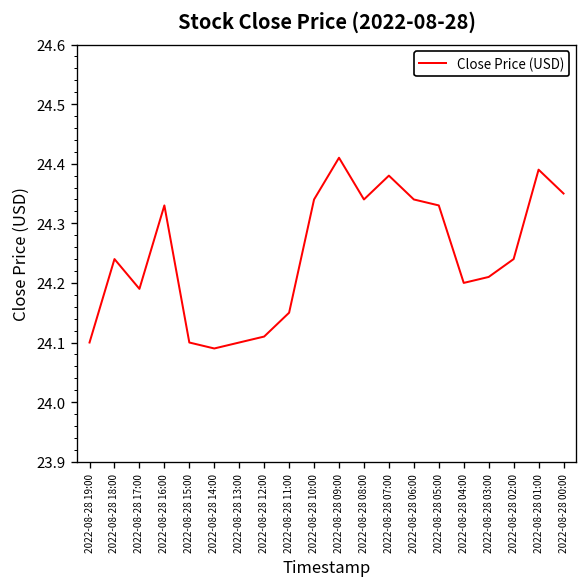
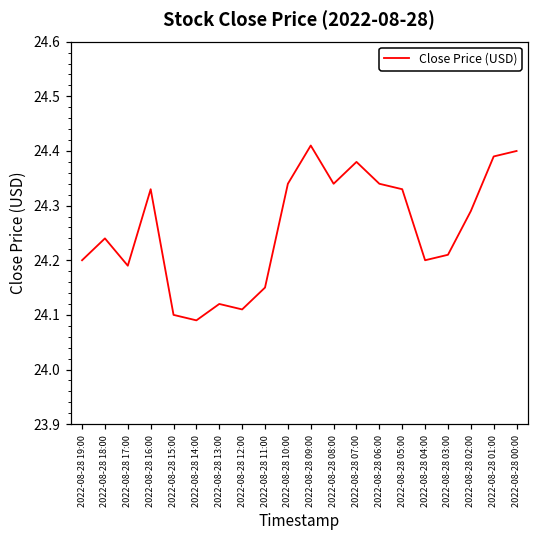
2022-08-28 19:00: 24.1 -> 24.2
2022-08-28 13:00: 24.10 -> 24.12
2022-08-28 02:00: 24.24 -> 24.29
2022-08-28 00:00: 24.35 -> 24.40
